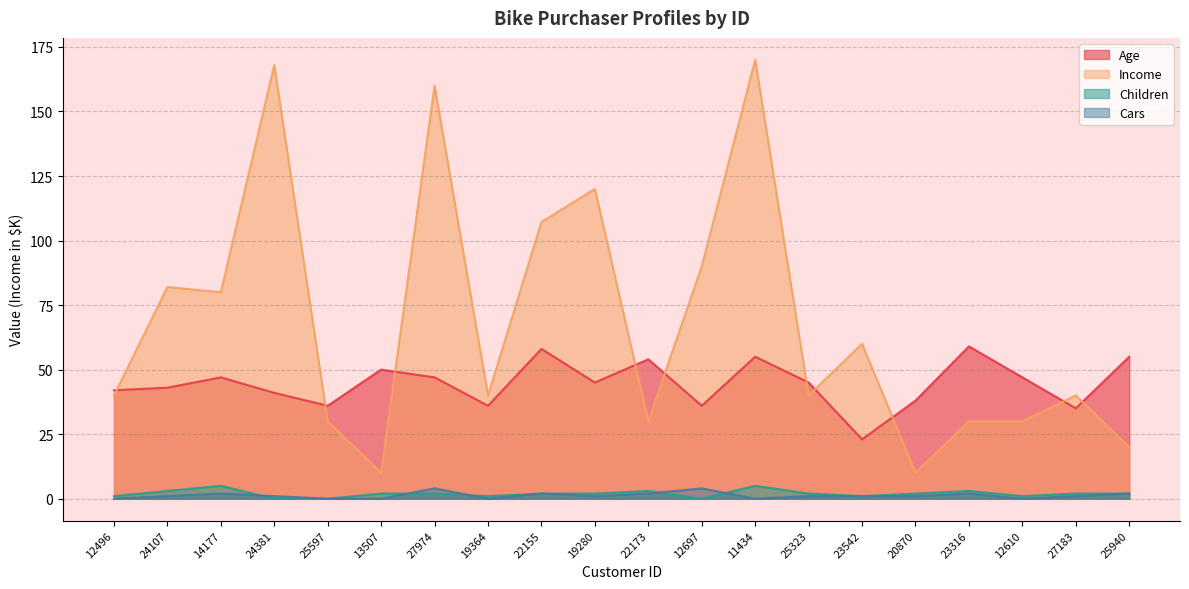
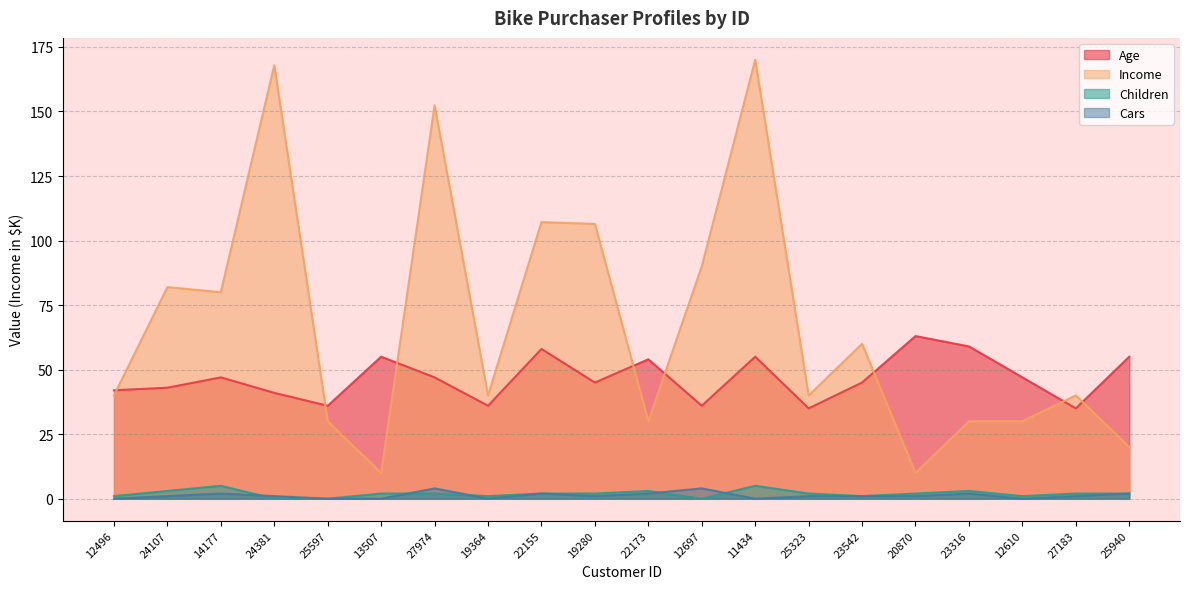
Age, 13507: 50 -> 55
Income, 27974: 160 -> 152
Income, 19280: 120 -> 106
Age, 25323: 45 -> 35
Age, 23542: 23 -> 45
Age, 20870: 38 -> 63
